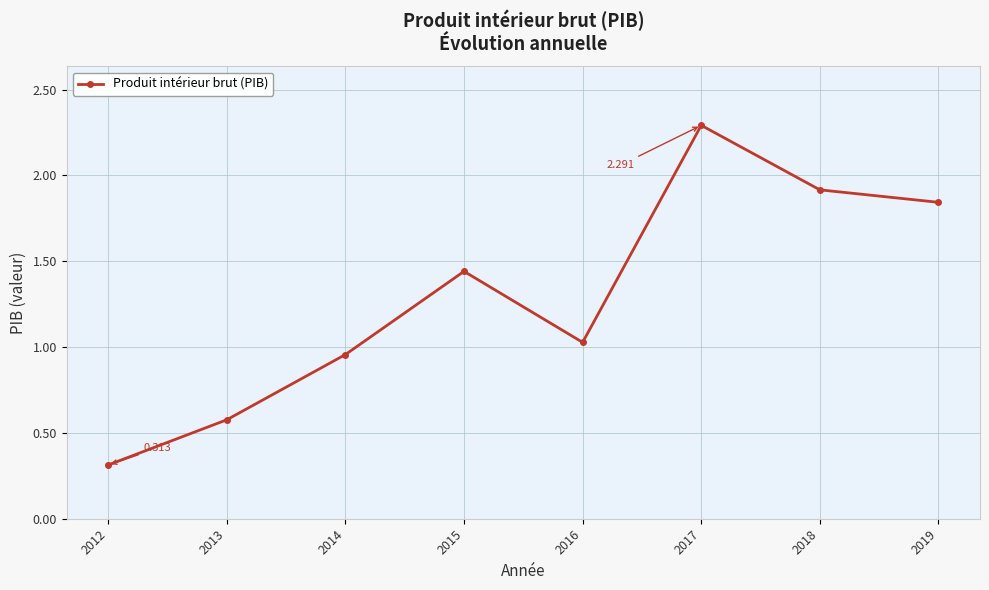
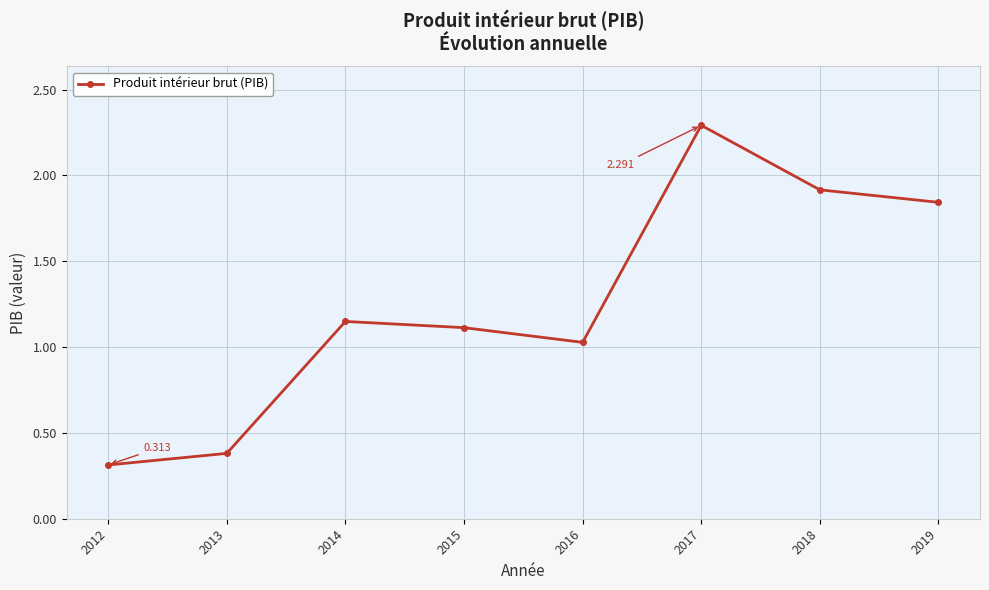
2013: 0.58 -> 0.38
2014: 0.96 -> 1.15
2015: 1.44 -> 1.11
